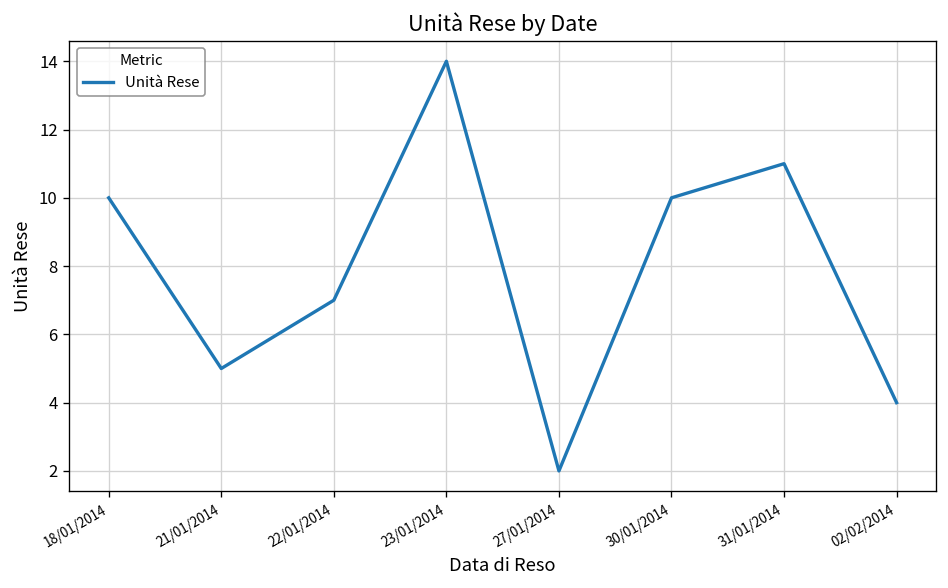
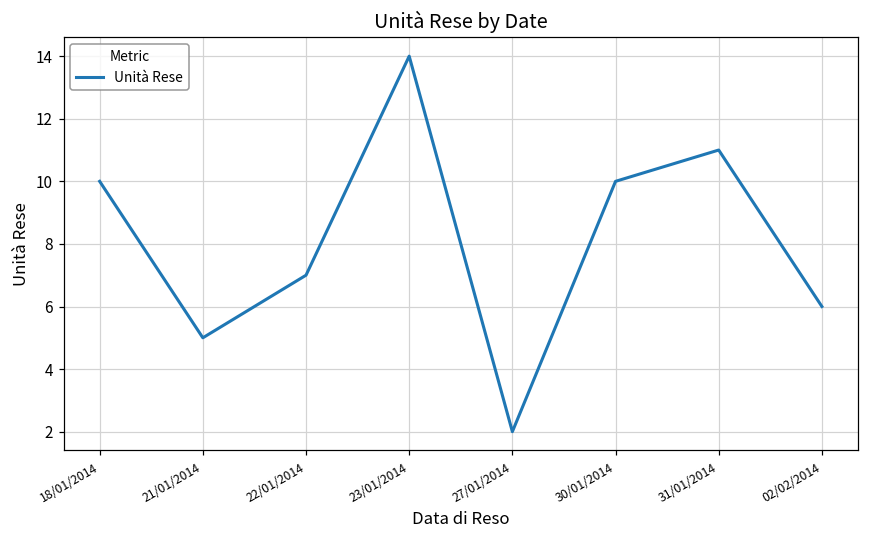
02/02/2014: 4 -> 6
